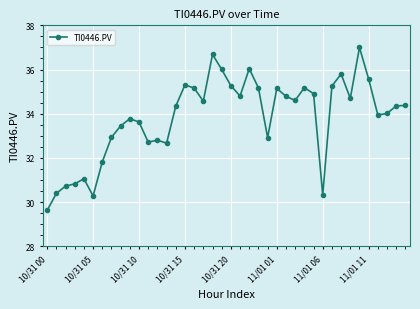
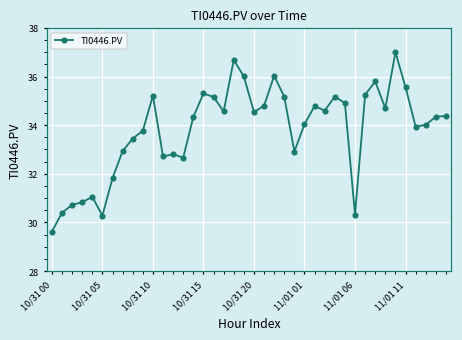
10/31 10: 33.6 -> 35.2
10/31 20: 35.3 -> 34.5
11/01 01: 35.1 -> 34.0
